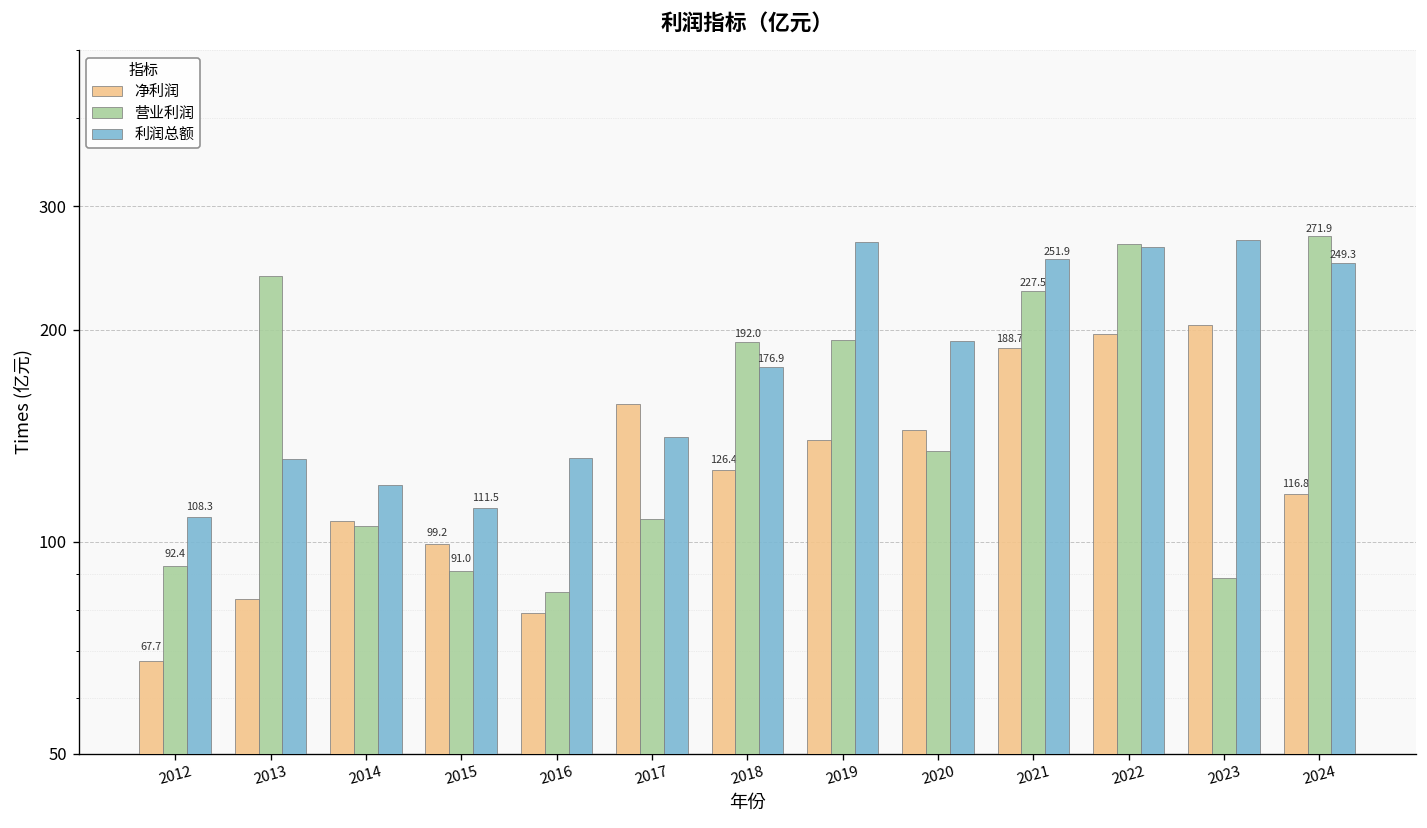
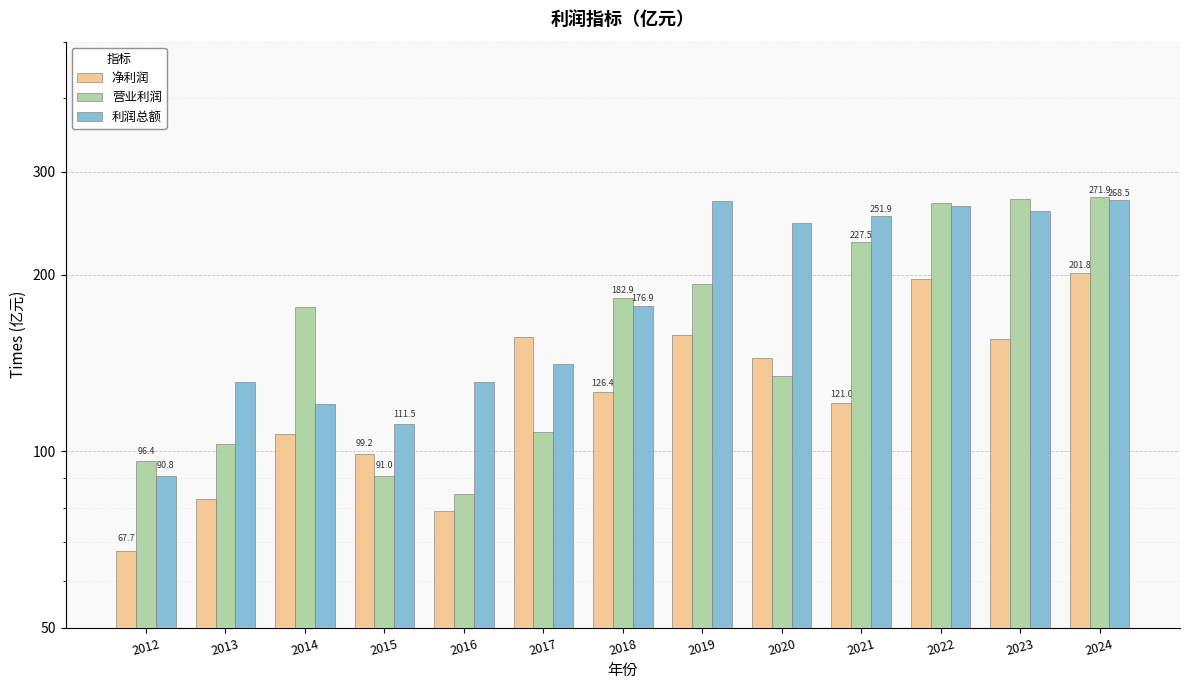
营业利润, 2012: 92.4 -> 96.4
利润总额, 2012: 108.3 -> 90.8
营业利润, 2013: 239 -> 103
营业利润, 2014: 105 -> 177
营业利润, 2018: 192.0 -> 182.9
净利润, 2019: 139 -> 158
利润总额, 2020: 193 -> 245
净利润, 2021: 188.7 -> 121.0
净利润, 2023: 203 -> 155
营业利润, 2023: 89 -> 270
利润总额, 2023: 270 -> 260
净利润, 2024: 116.8 -> 201.8
利润总额, 2024: 249.3 -> 268.5
